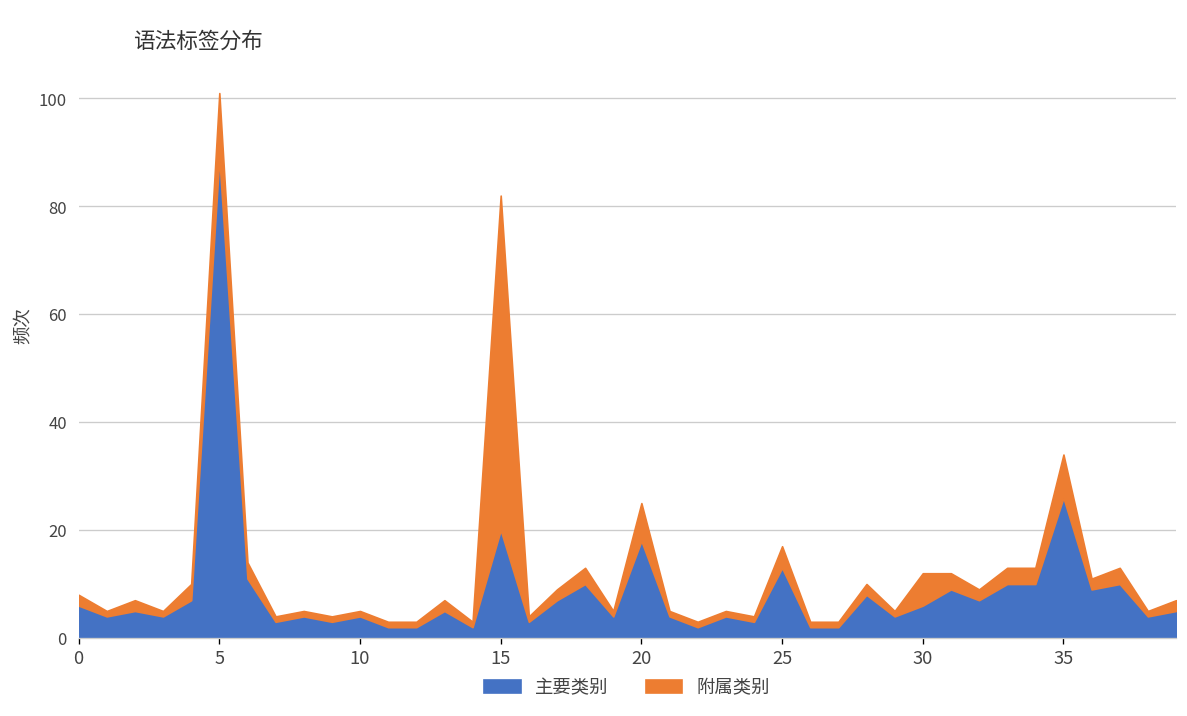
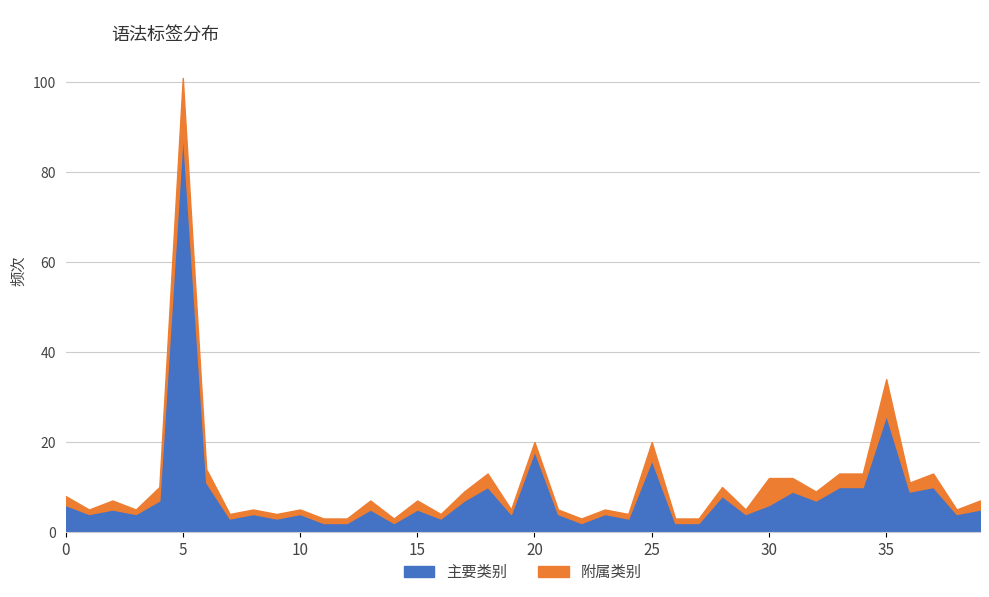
主要类别, 15: 20 -> 5
附属类别, 15: 62 -> 2
附属类别, 20: 7 -> 2
主要类别, 25: 13 -> 16
